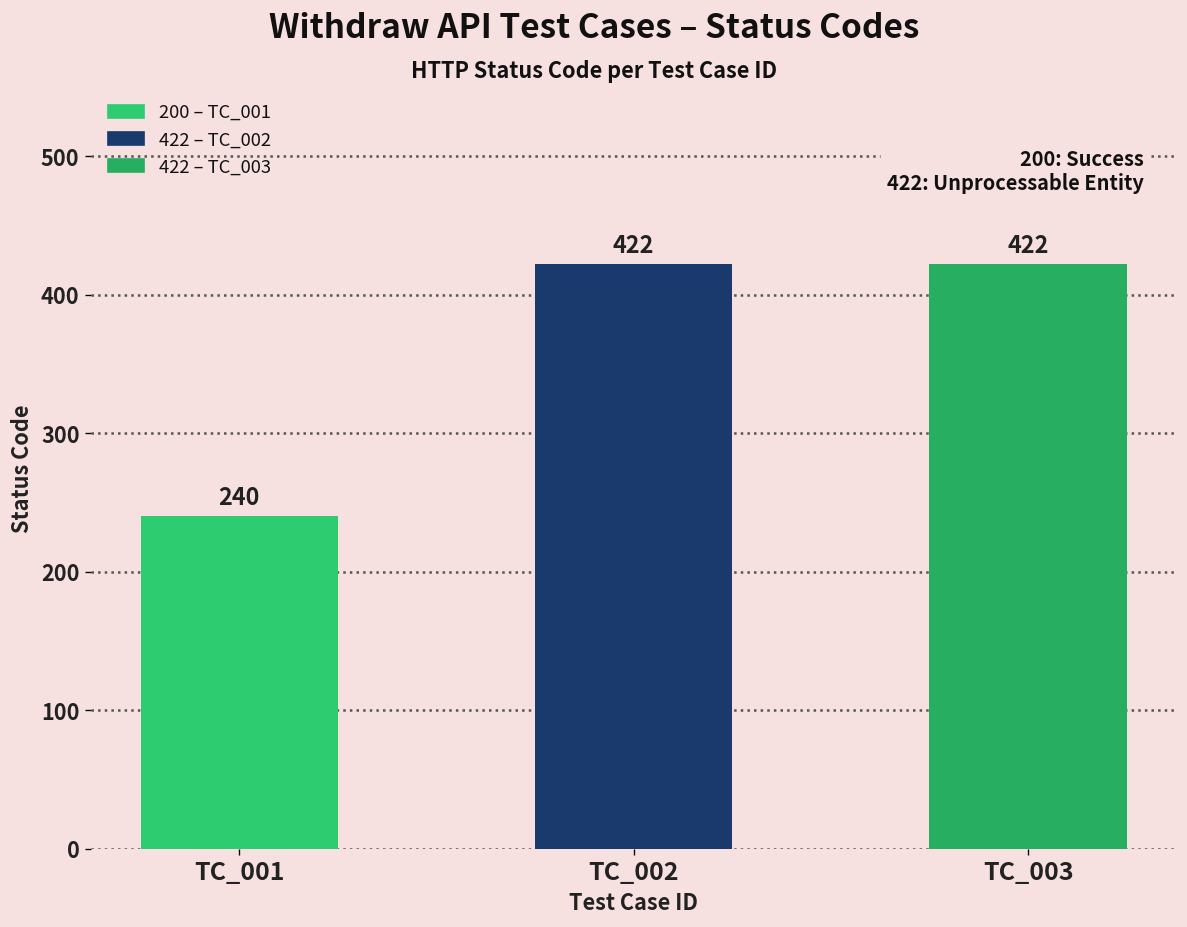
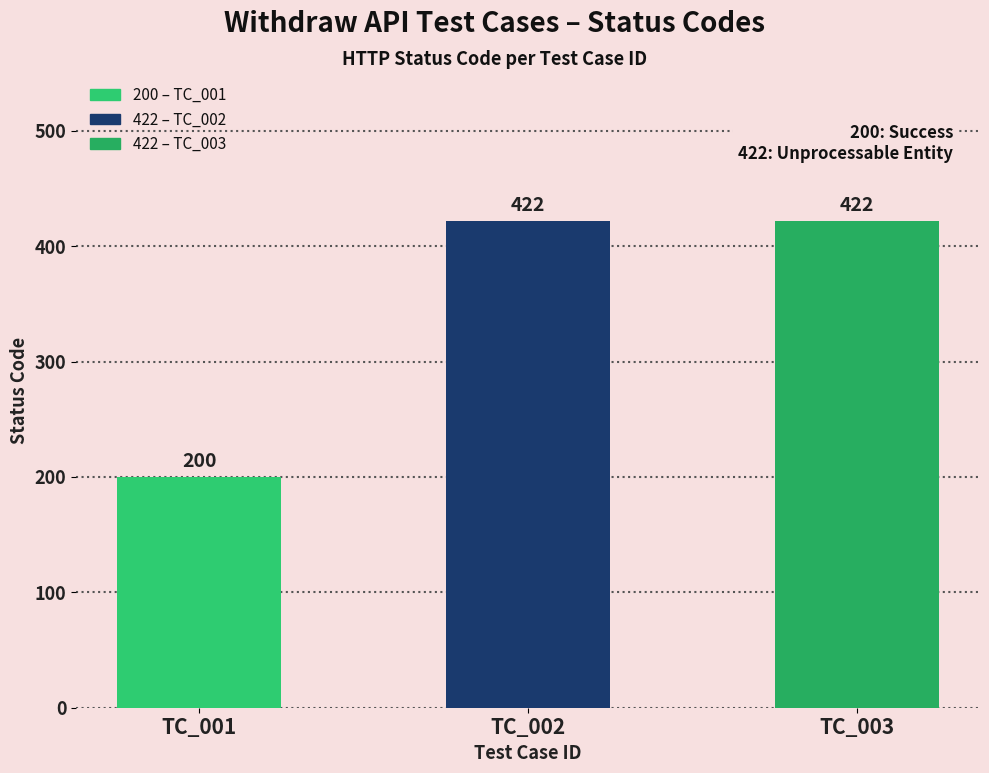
TC_001: 240 -> 200
